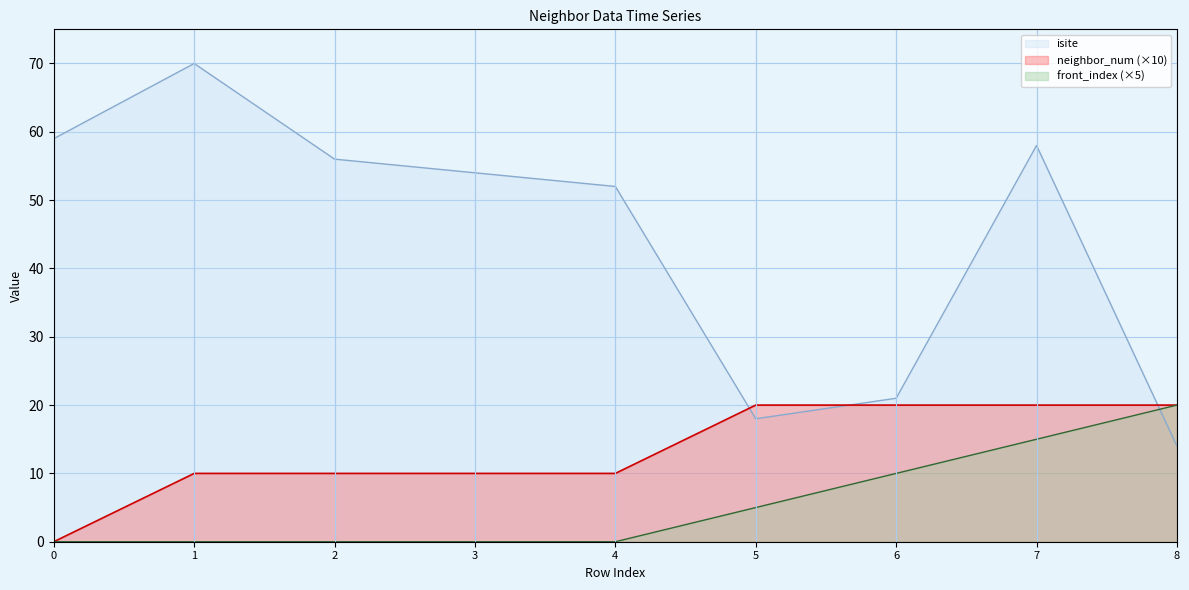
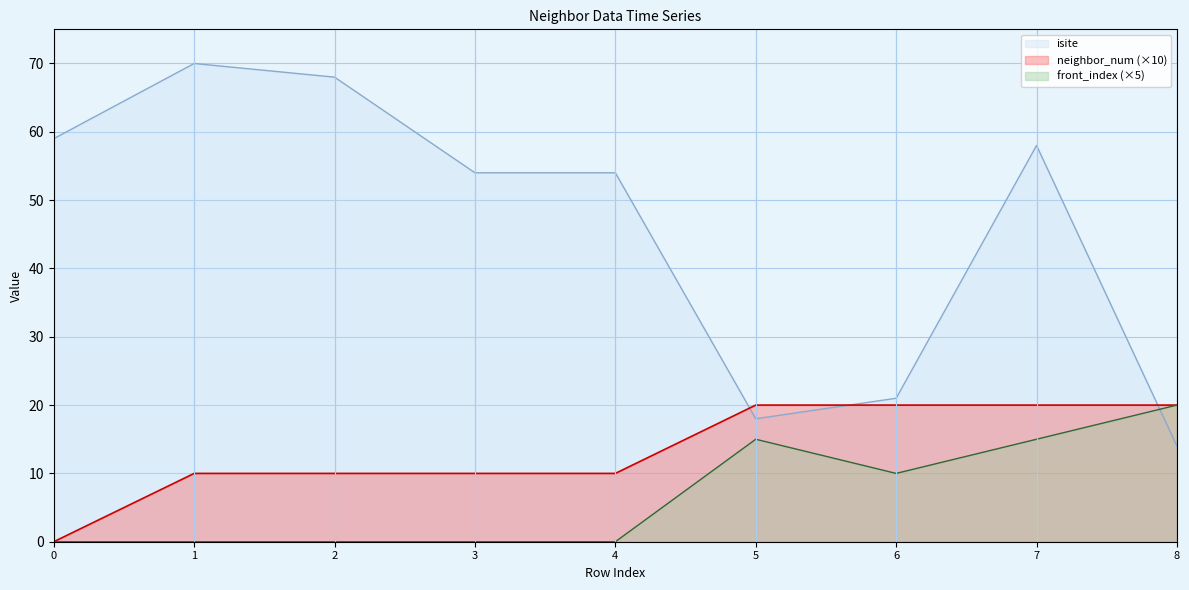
isite, 2: 56 -> 68
isite, 4: 52 -> 54
front_index (×5), 5: 5 -> 15
